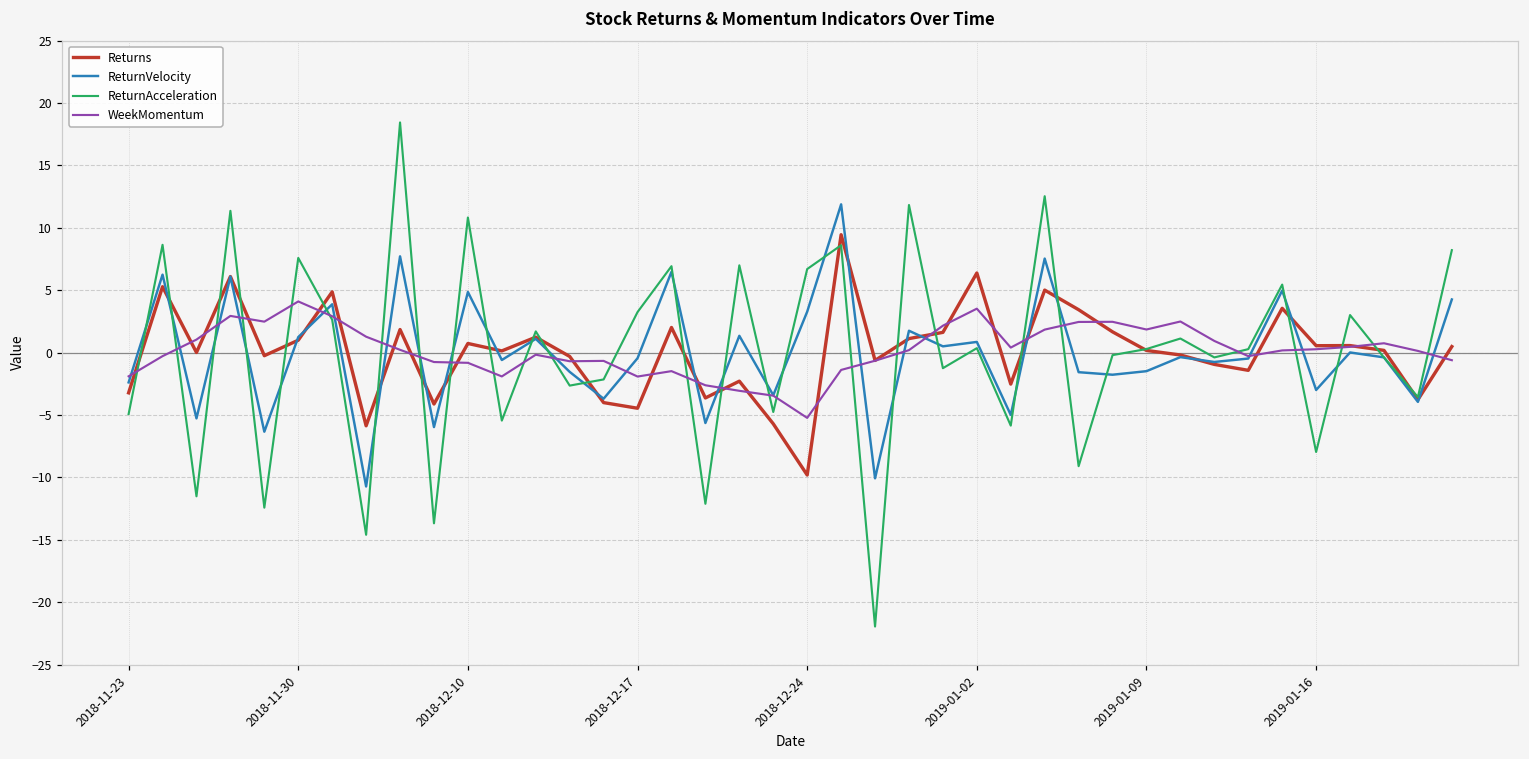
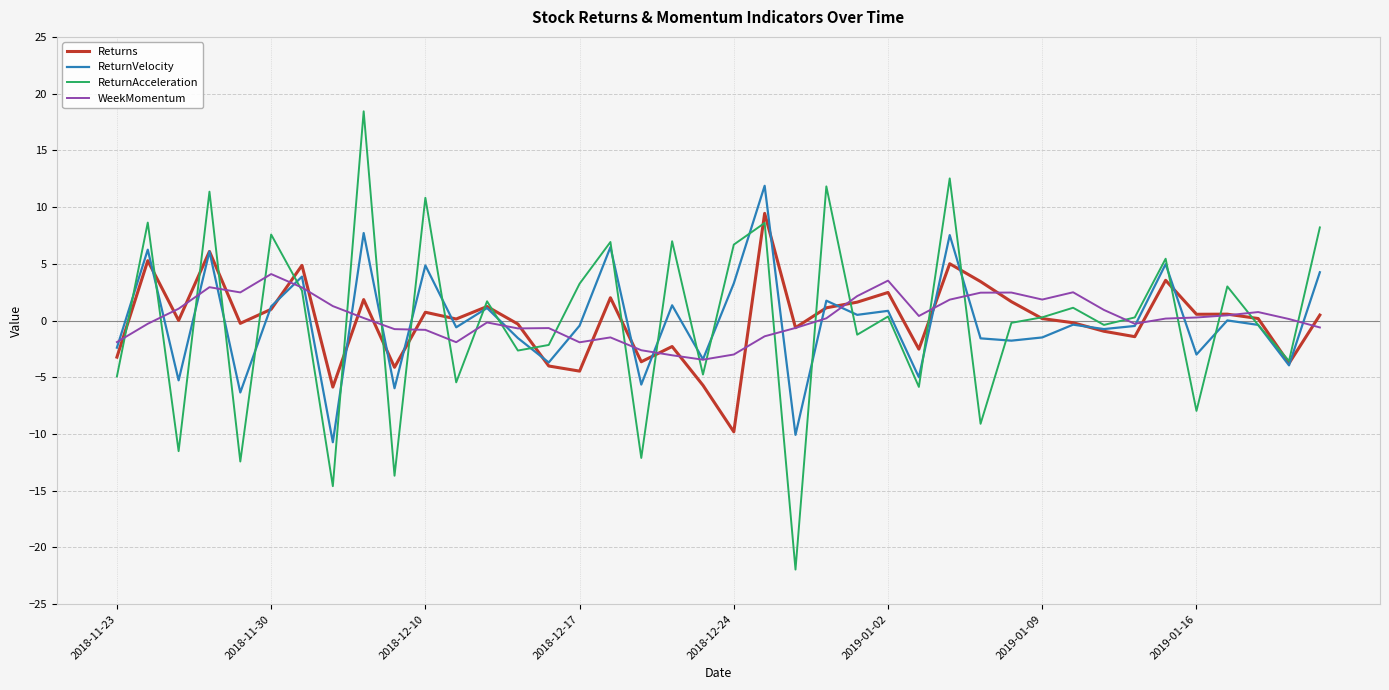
WeekMomentum, 2018-12-24: -5.2 -> -3.0
Returns, 2019-01-02: 6.4 -> 2.5
